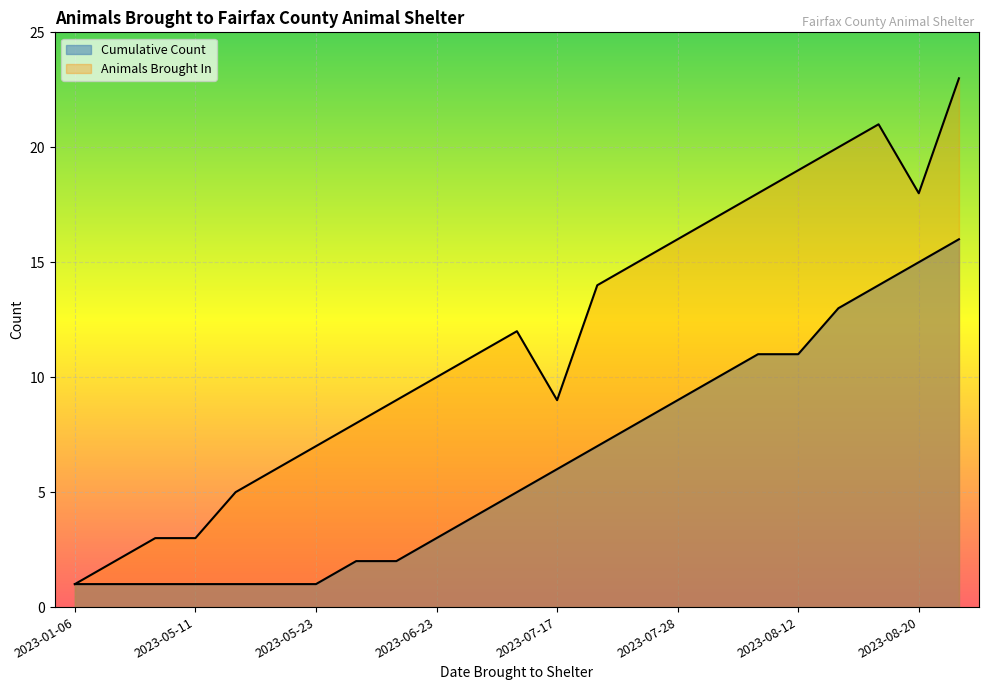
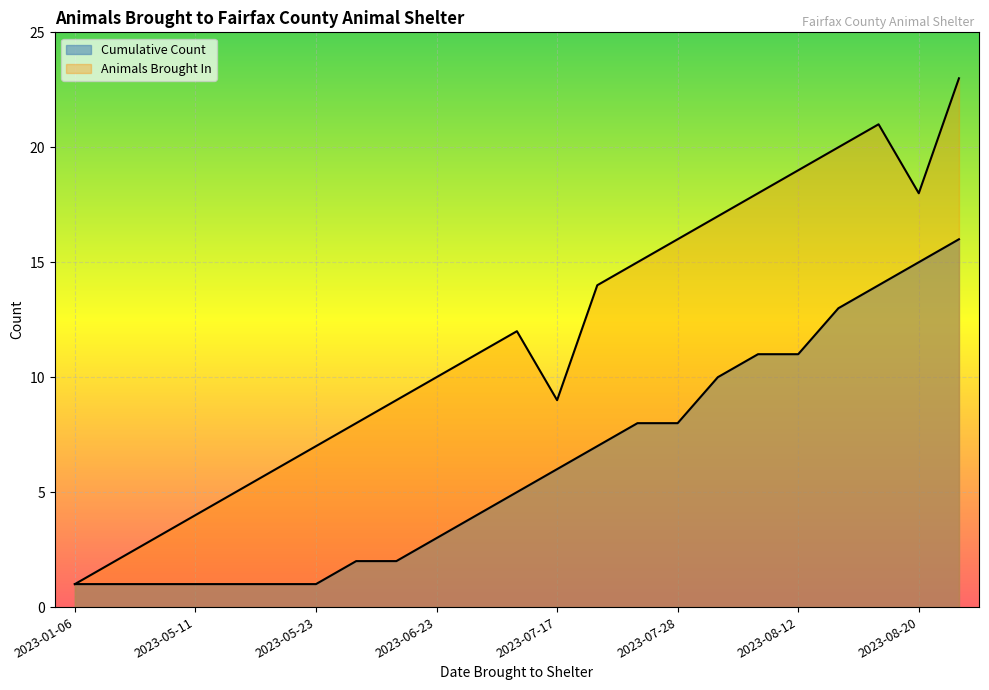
Animals Brought In, 2023-05-11: 3 -> 4
Cumulative Count, 2023-07-28: 9 -> 8
